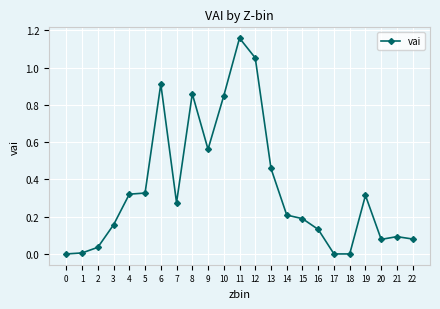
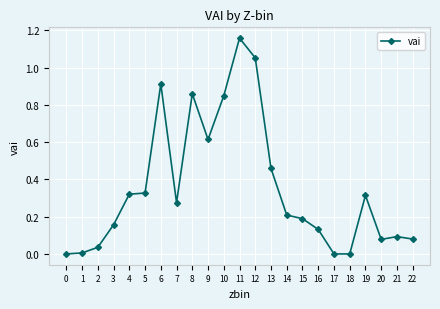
9: 0.56 -> 0.61
